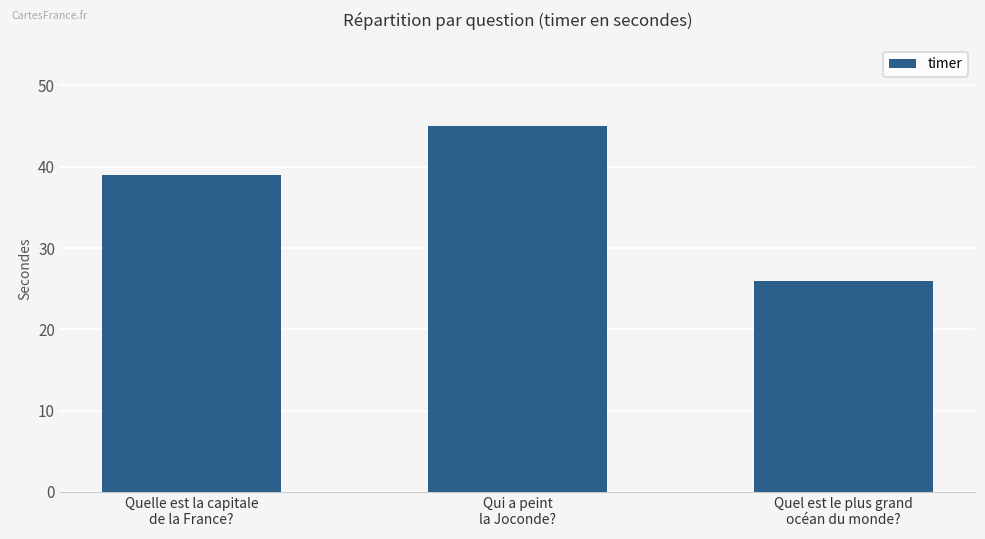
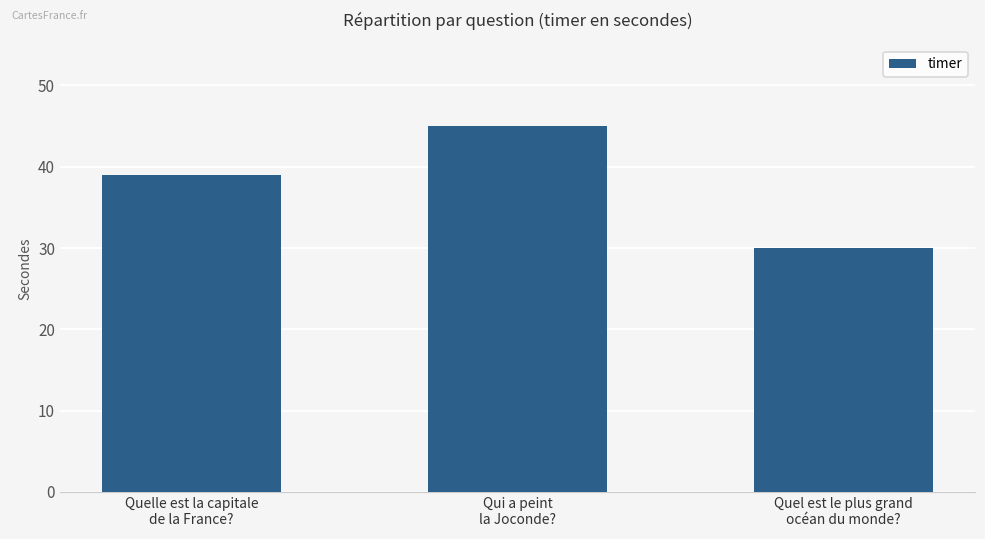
Quel est le plus grand océan du monde?: 26 -> 30
